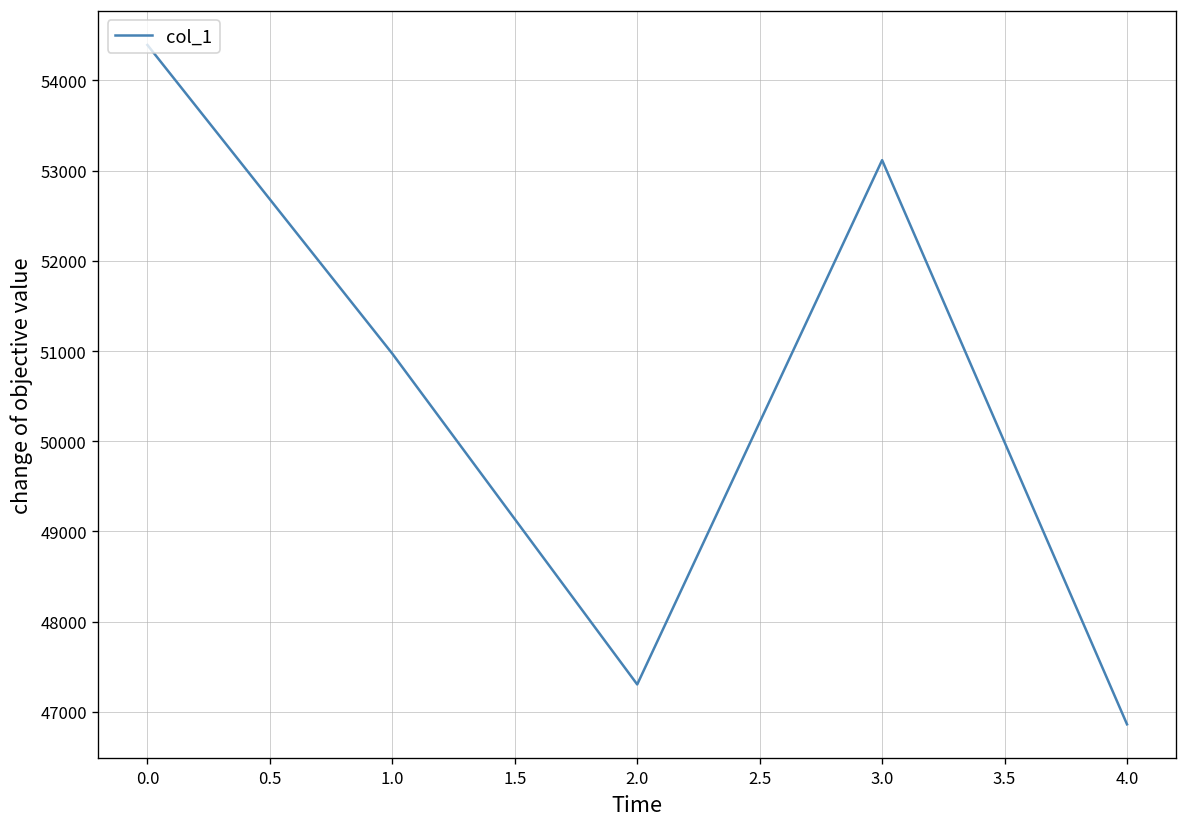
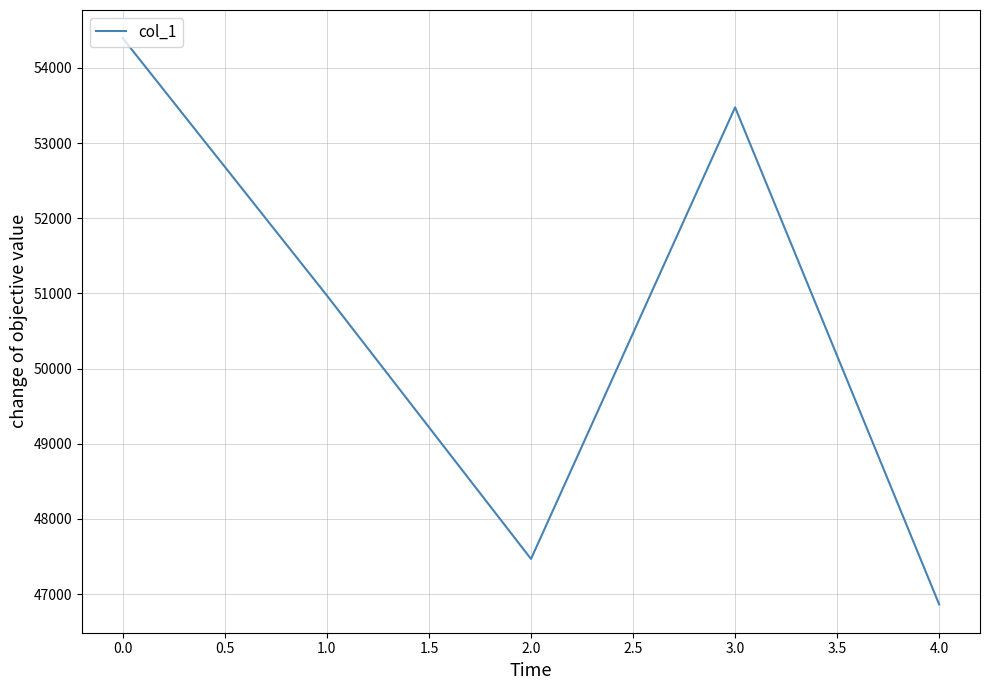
2.0: 47300 -> 47500
3.0: 53100 -> 53500
